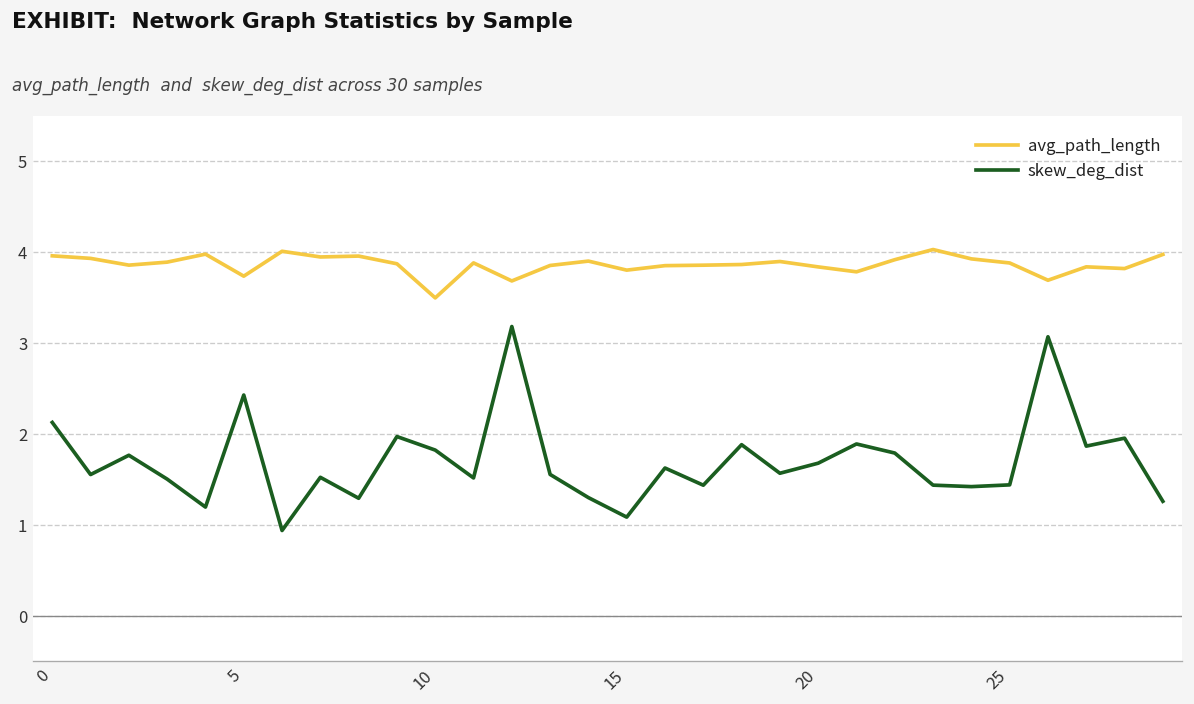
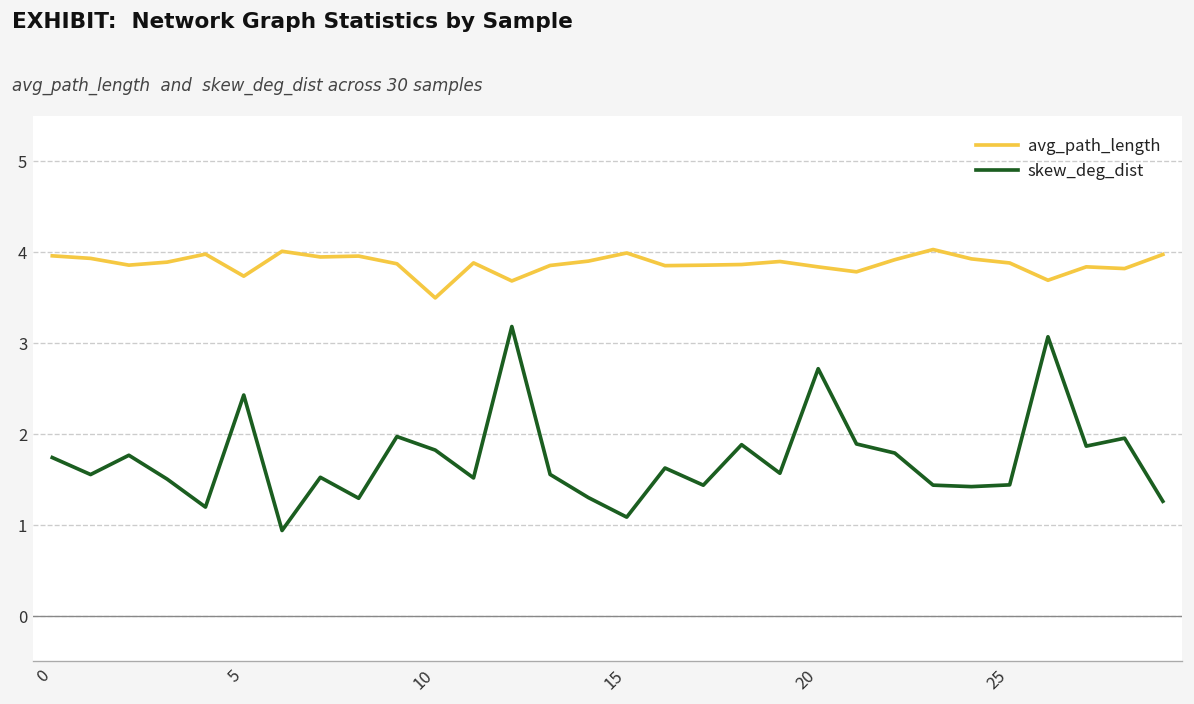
skew_deg_dist, 0: 2.1 -> 1.7
avg_path_length, 15: 3.8 -> 4.0
skew_deg_dist, 20: 1.7 -> 2.7
